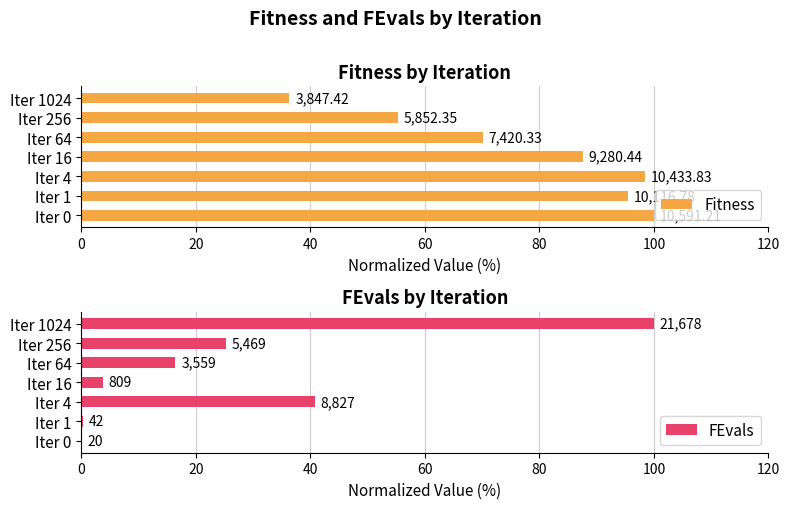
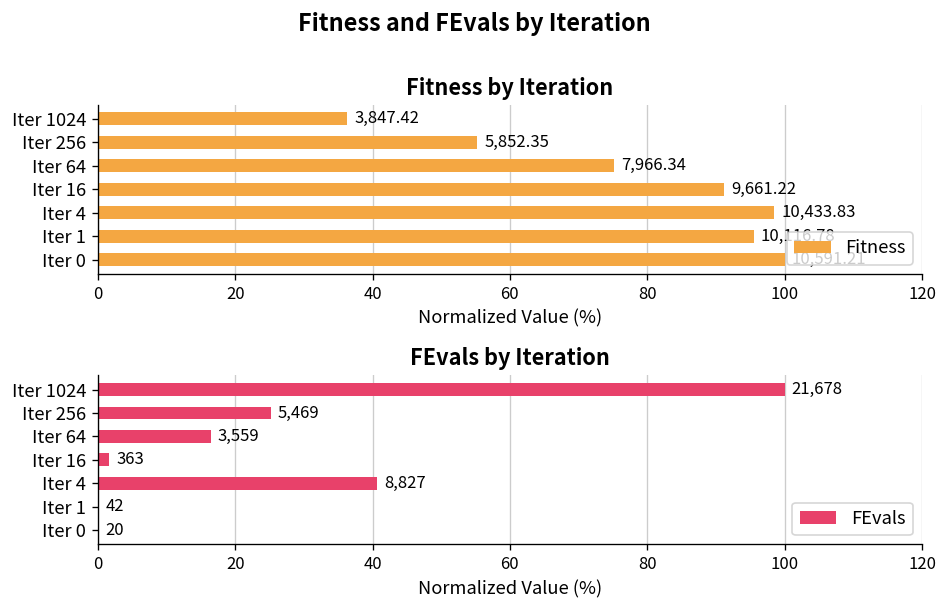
Fitness by Iteration, Iter 64: 7,420.33 -> 7,966.34
Fitness by Iteration, Iter 16: 9,280.44 -> 9,661.22
FEvals by Iteration, Iter 16: 809 -> 363
